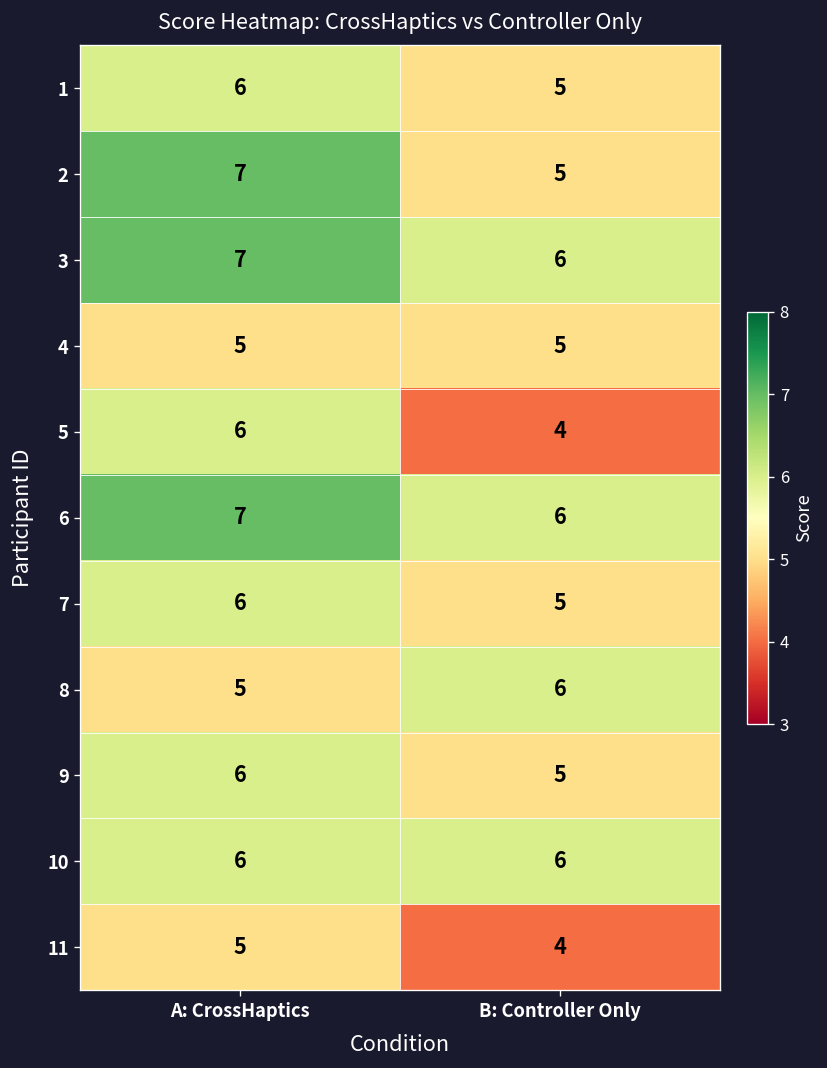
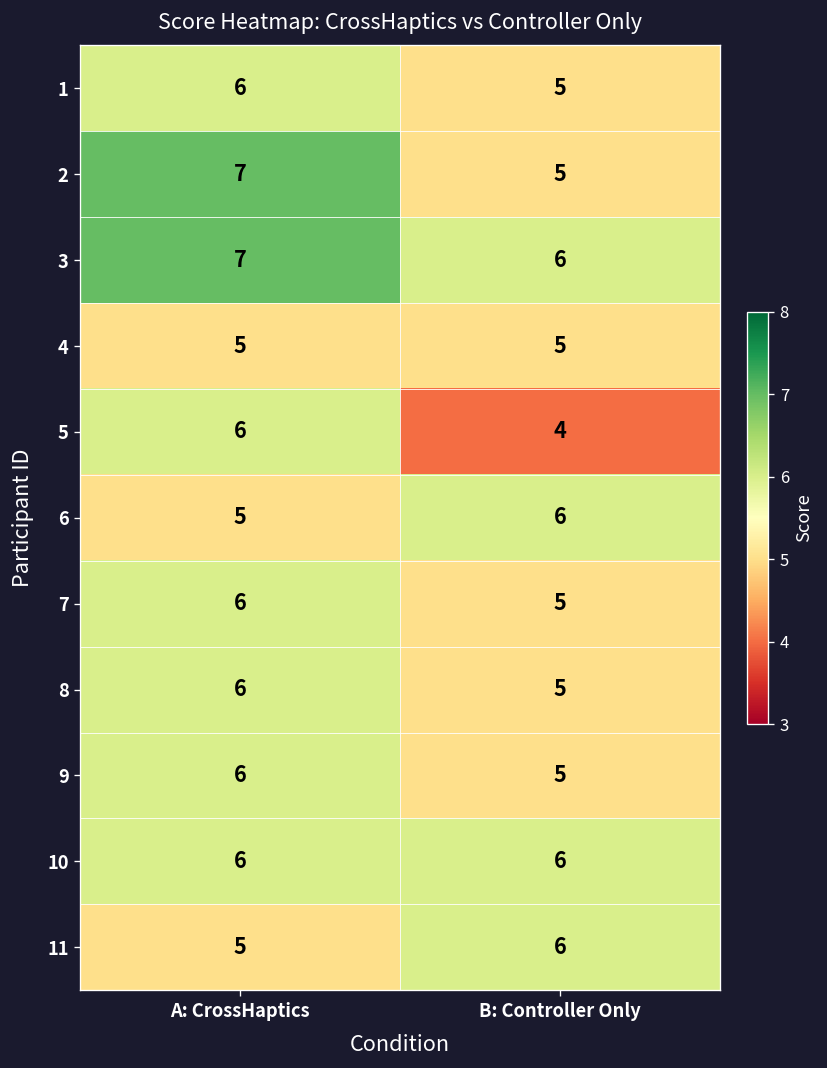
6, A: CrossHaptics: 7 -> 5
8, A: CrossHaptics: 5 -> 6
8, B: Controller Only: 6 -> 5
11, B: Controller Only: 4 -> 6
